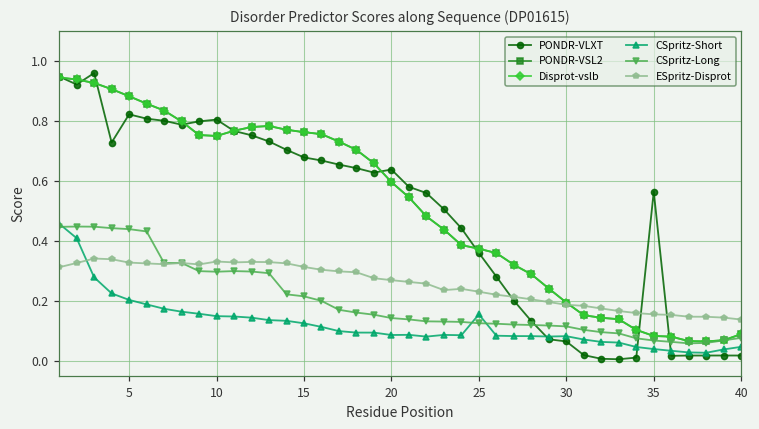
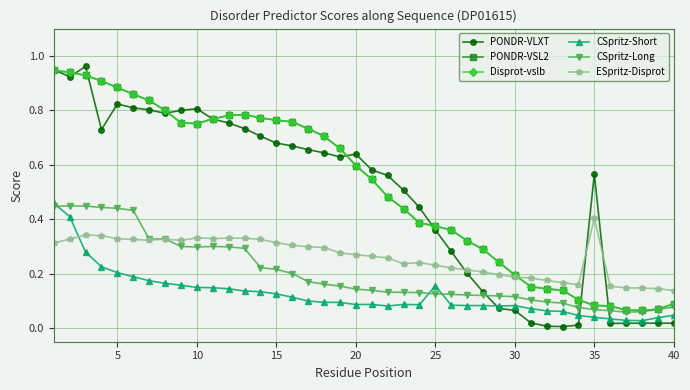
ESpritz-Disprot, 35: 0.16 -> 0.40
